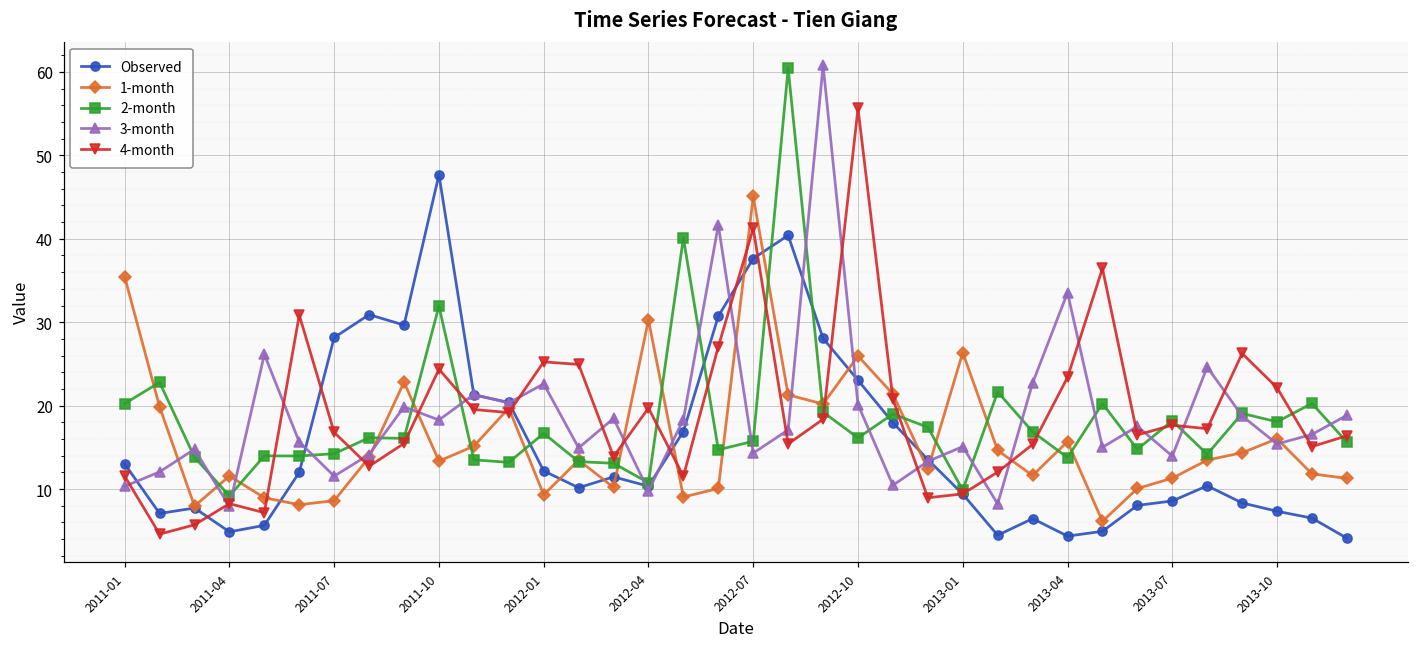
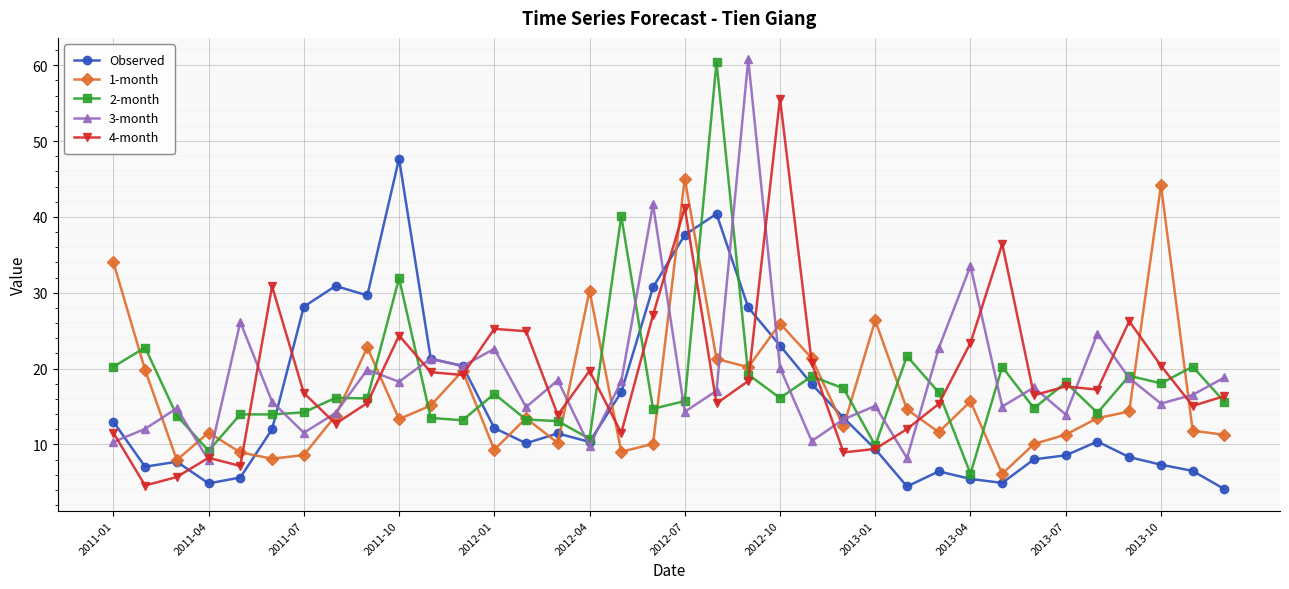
1-month, 2011-01: 35 -> 34
Observed, 2013-04: 4 -> 5
2-month, 2013-04: 14 -> 6
1-month, 2013-10: 16 -> 44
4-month, 2013-10: 22 -> 20
